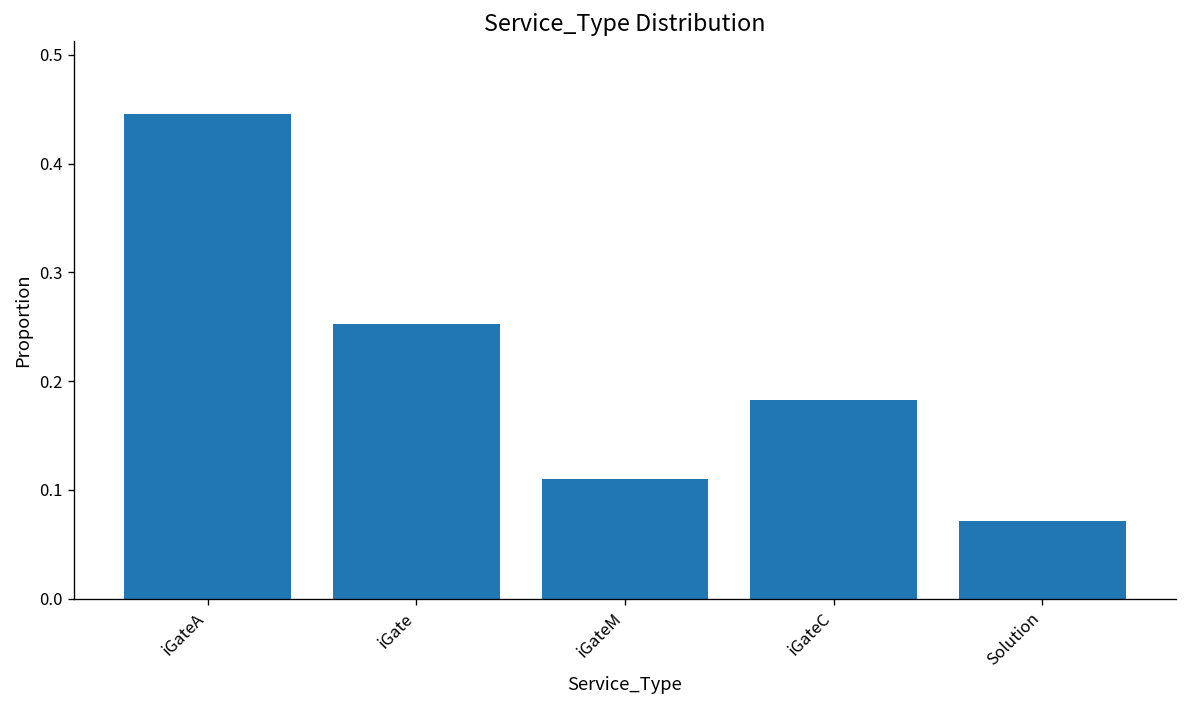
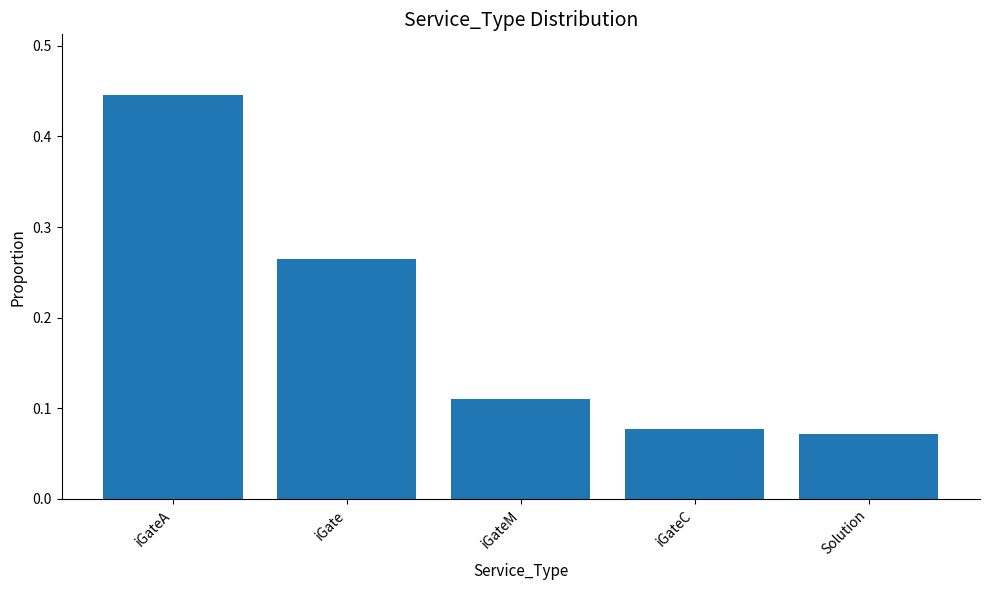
iGate: 0.25 -> 0.26
iGateC: 0.18 -> 0.08
